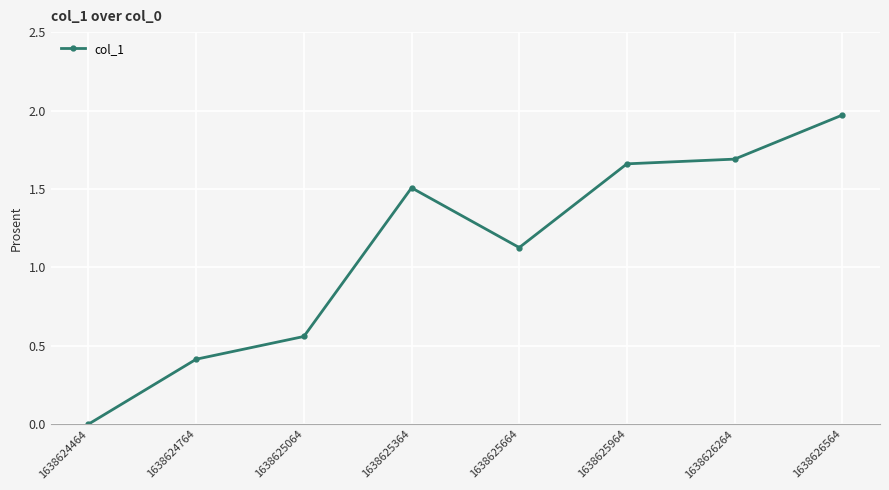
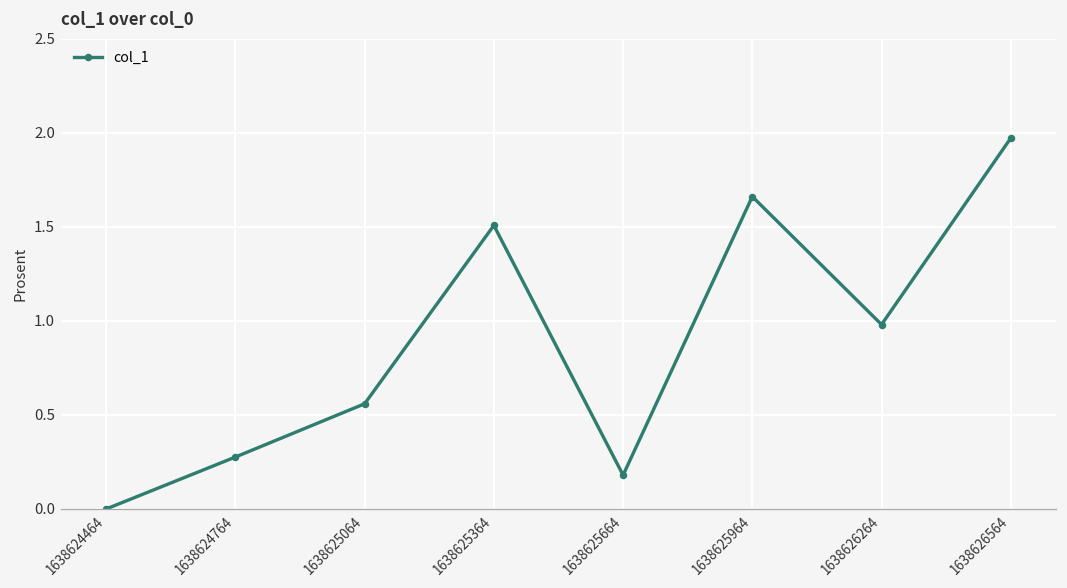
1638624764: 0.41 -> 0.28
1638625664: 1.13 -> 0.18
1638626264: 1.69 -> 0.98
